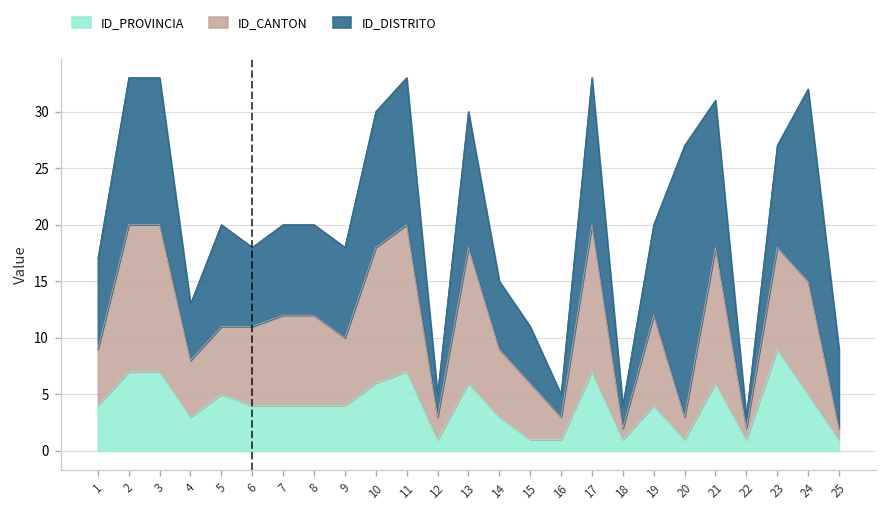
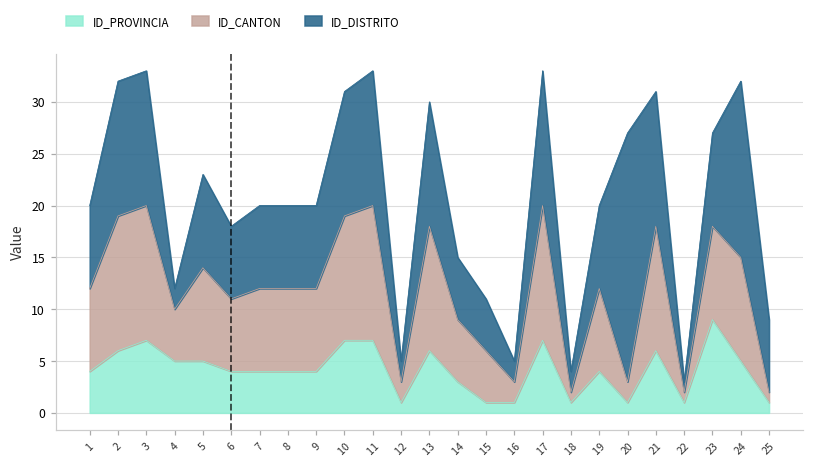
ID_CANTON, 1: 5 -> 8
ID_PROVINCIA, 2: 7 -> 6
ID_PROVINCIA, 4: 3 -> 5
ID_DISTRITO, 4: 5 -> 2
ID_CANTON, 5: 6 -> 9
ID_CANTON, 9: 6 -> 8
ID_PROVINCIA, 10: 6 -> 7
